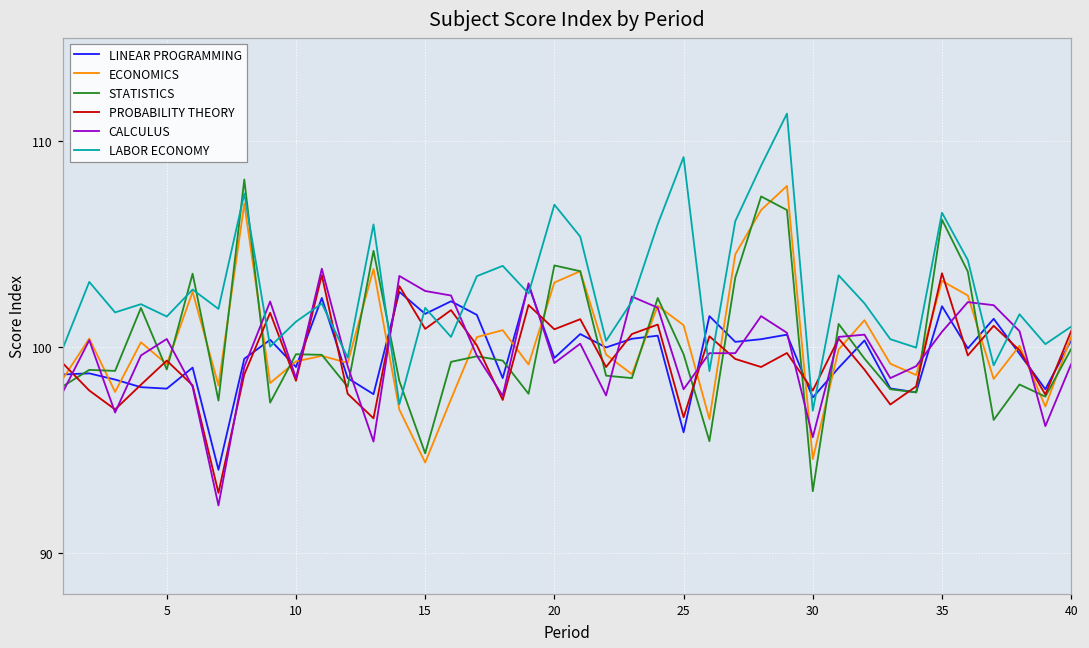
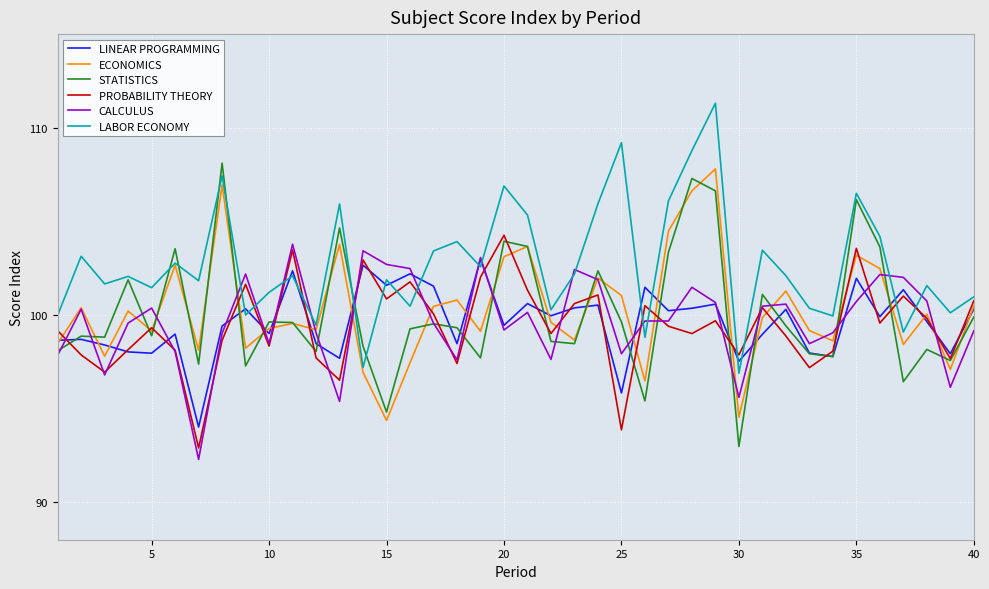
PROBABILITY THEORY, 20: 100.8 -> 104.3
PROBABILITY THEORY, 25: 96.6 -> 93.9
